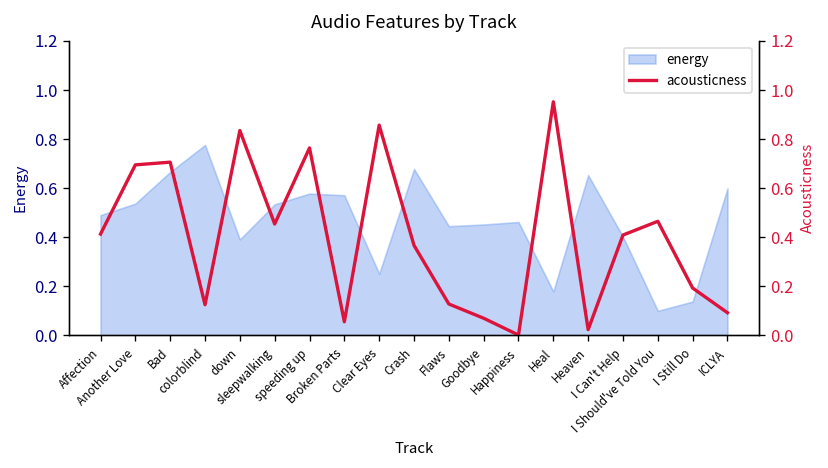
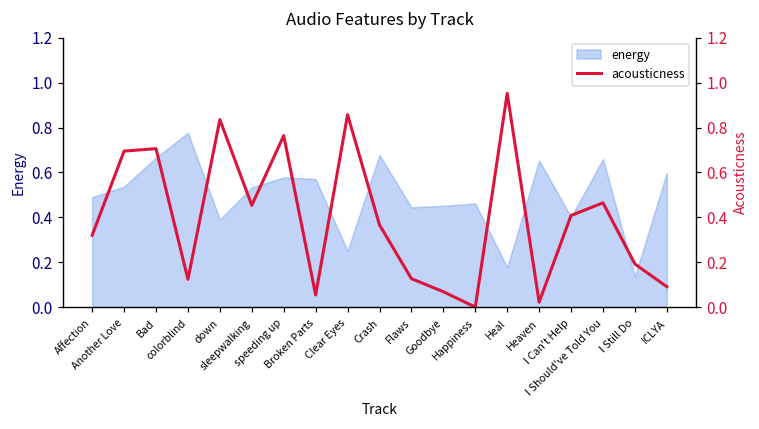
energy, I Should've Told You: 0.10 -> 0.66
acousticness, Affection: 0.41 -> 0.32
